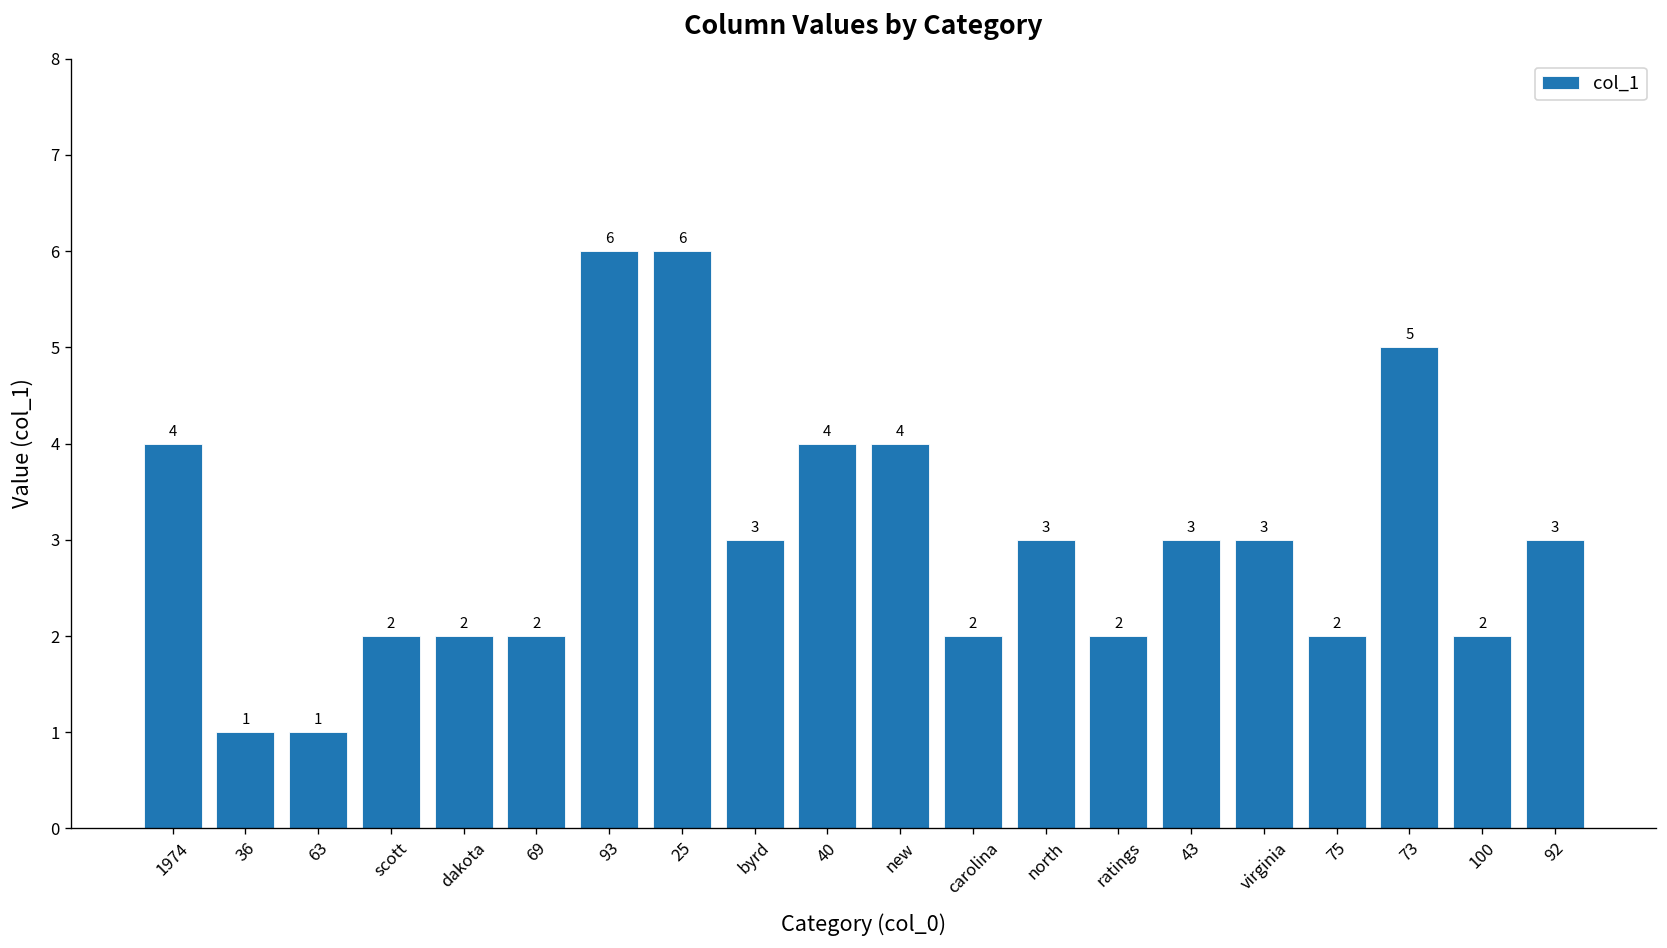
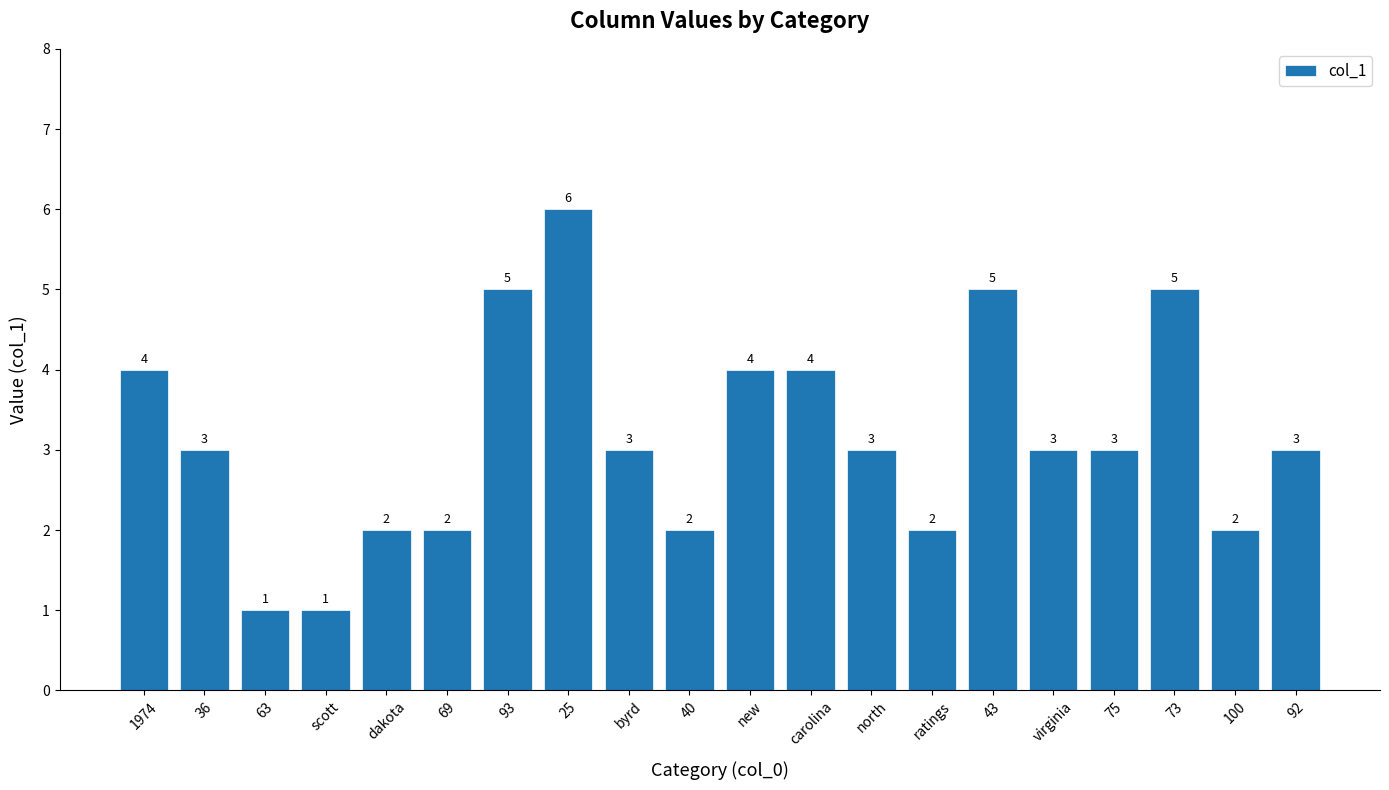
36: 1 -> 3
scott: 2 -> 1
93: 6 -> 5
40: 4 -> 2
carolina: 2 -> 4
43: 3 -> 5
75: 2 -> 3
